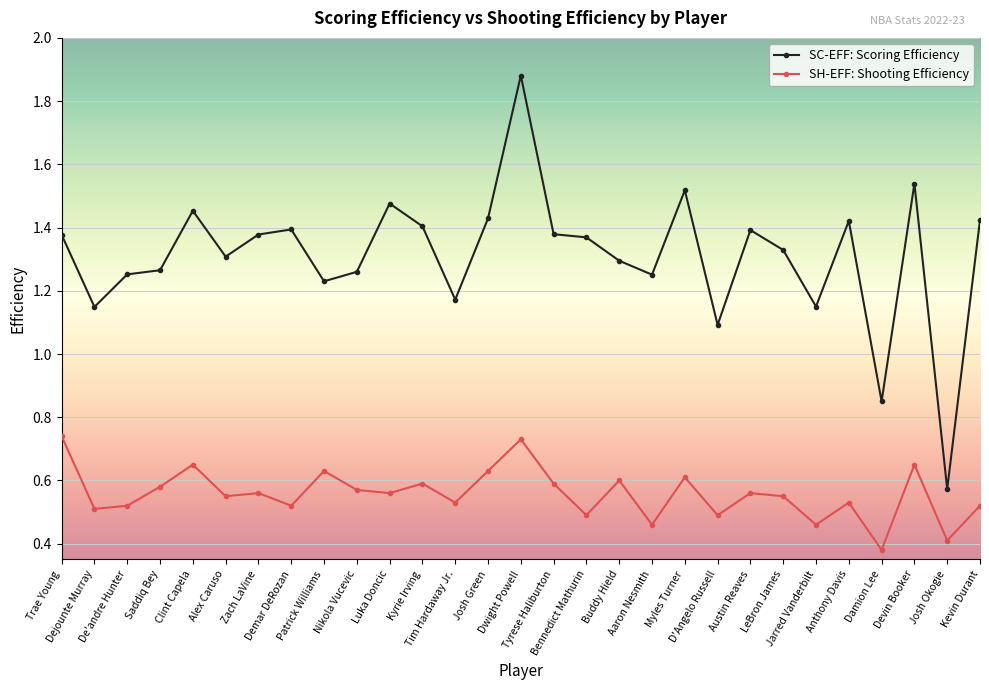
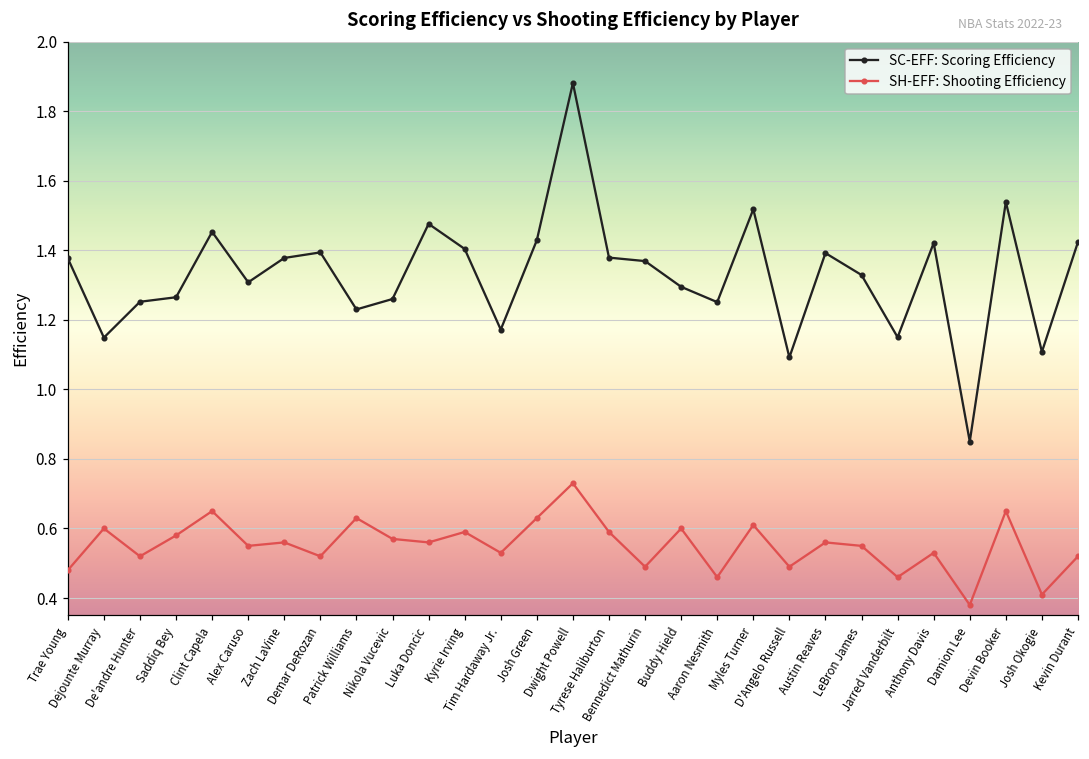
SH-EFF: Shooting Efficiency, Trae Young: 0.74 -> 0.48
SH-EFF: Shooting Efficiency, Dejounte Murray: 0.51 -> 0.60
SC-EFF: Scoring Efficiency, Josh Okogie: 0.57 -> 1.11
